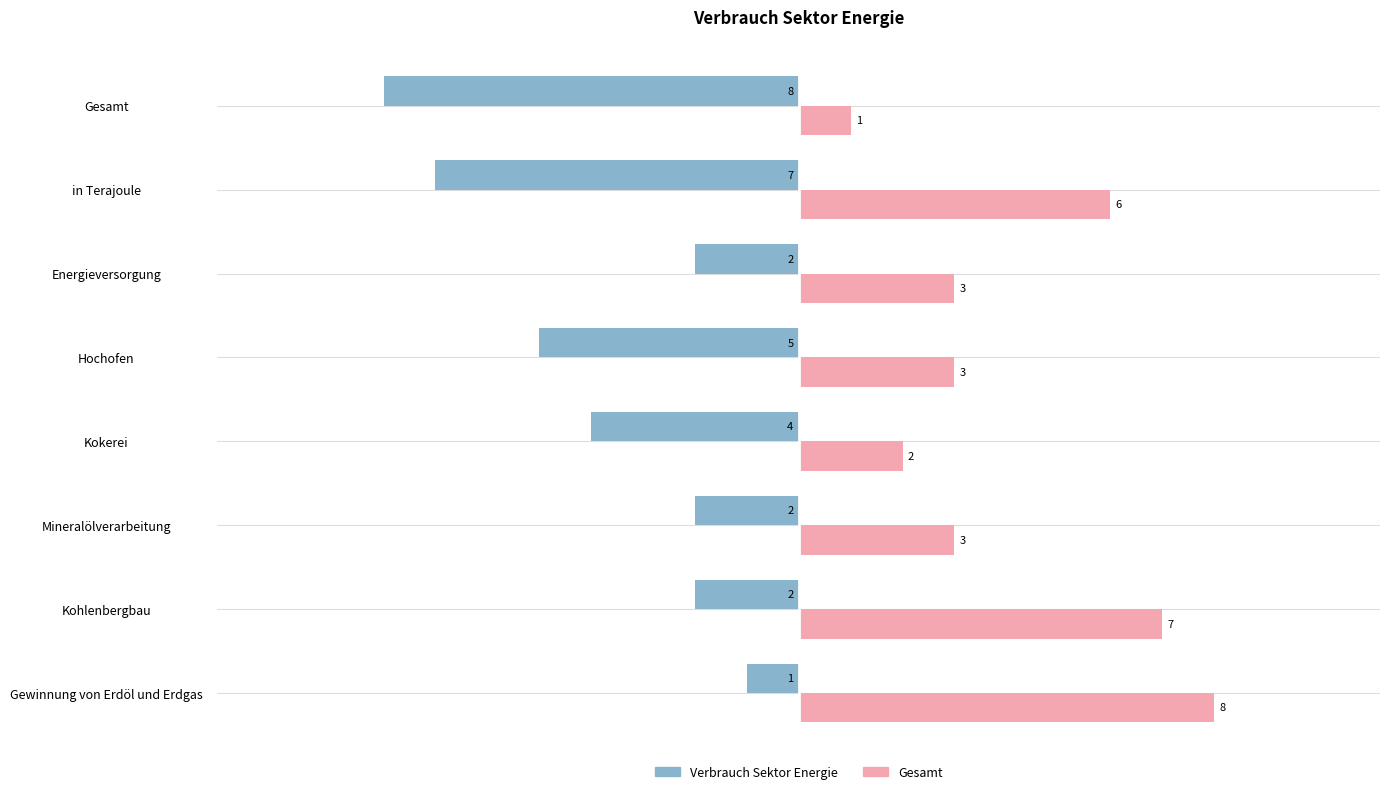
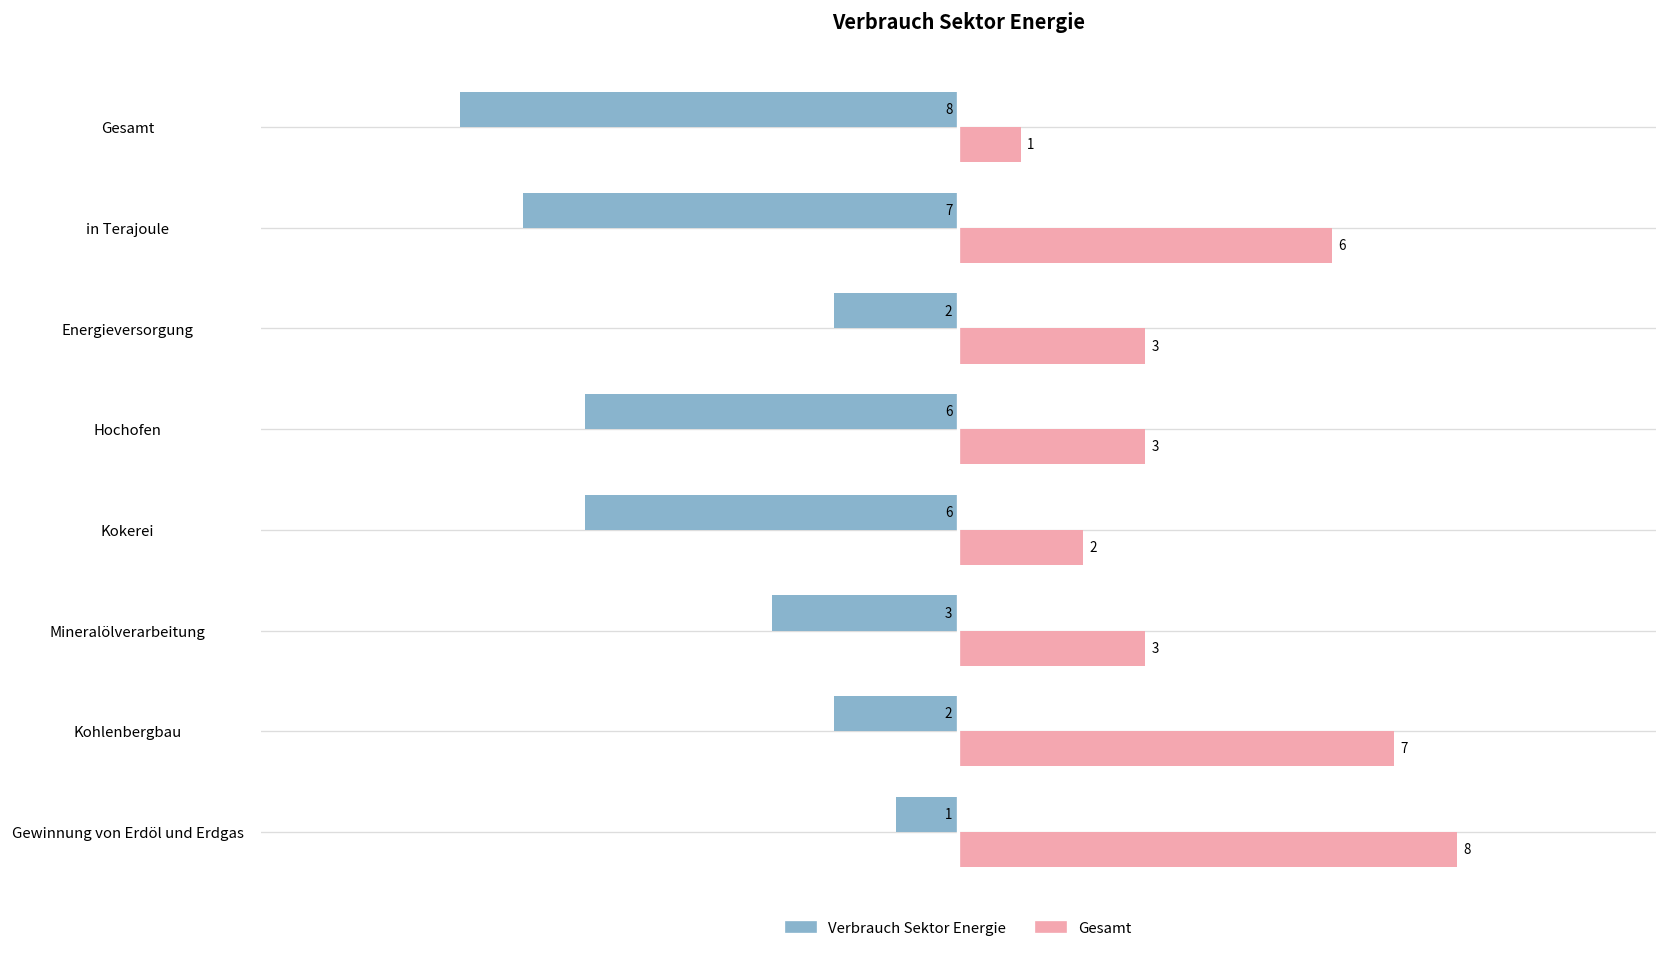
Verbrauch Sektor Energie, Hochofen: 5 -> 6
Verbrauch Sektor Energie, Kokerei: 4 -> 6
Verbrauch Sektor Energie, Mineralölverarbeitung: 2 -> 3
